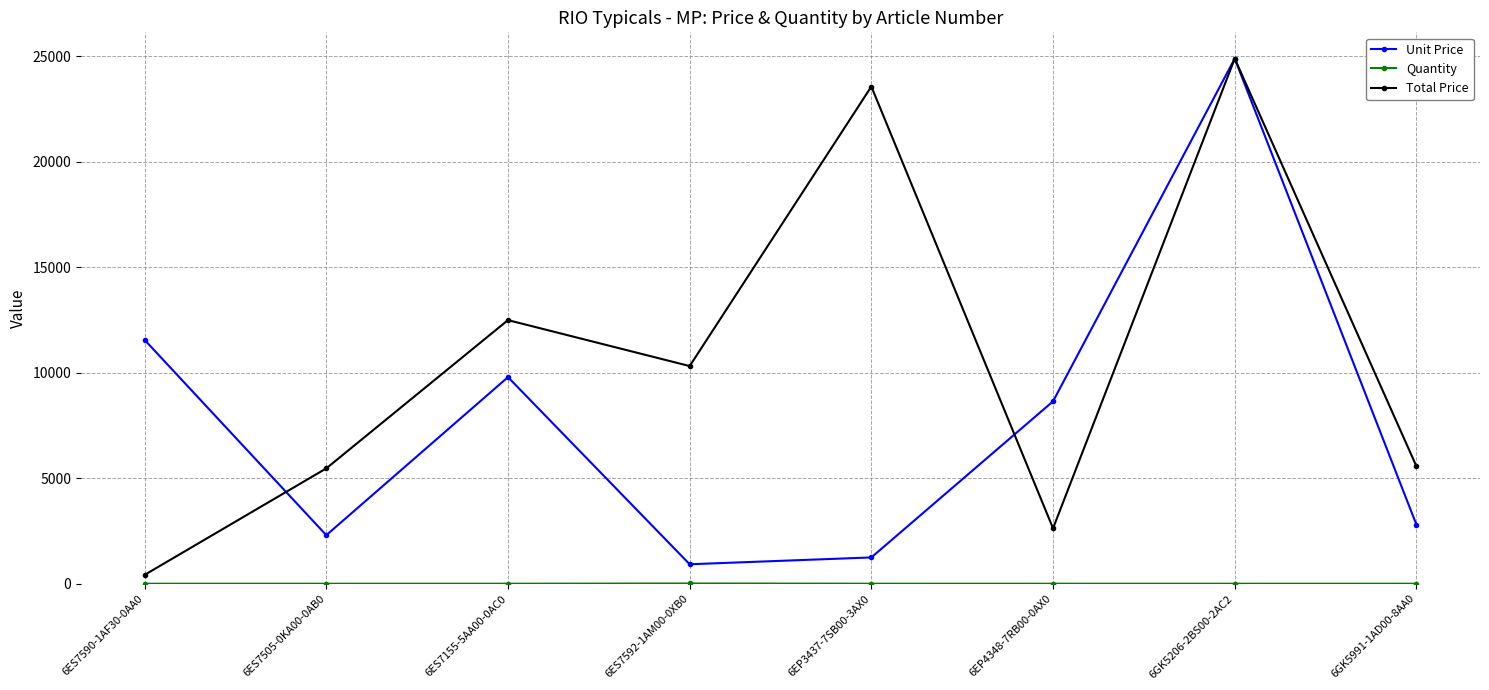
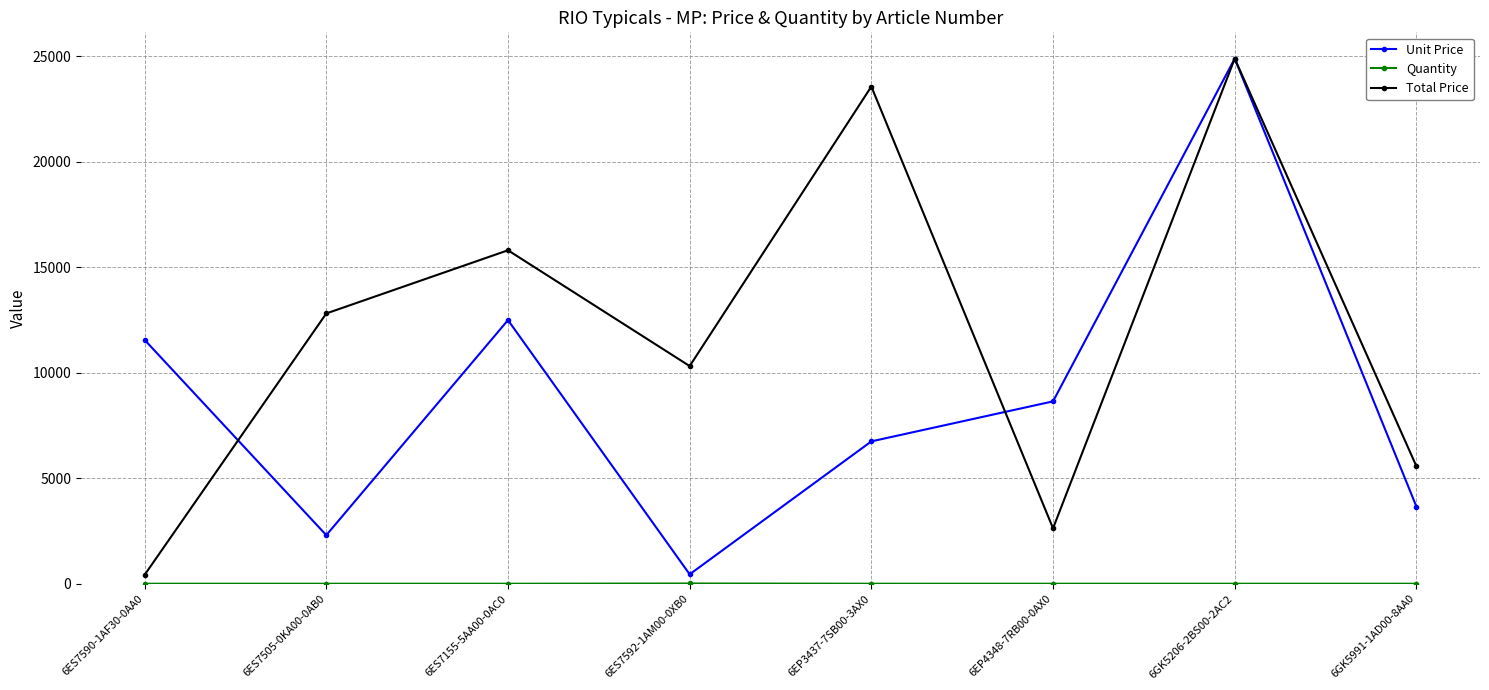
Total Price, 6ES7505-0KA00-0AB0: 5500 -> 12800
Unit Price, 6ES7155-5AA00-0AC0: 9800 -> 12500
Total Price, 6ES7155-5AA00-0AC0: 12500 -> 15800
Unit Price, 6ES7592-1AM00-0XB0: 900 -> 400
Unit Price, 6EP3437-7SB00-3AX0: 1200 -> 6800
Unit Price, 6GK5991-1AD00-8AA0: 2800 -> 3700
